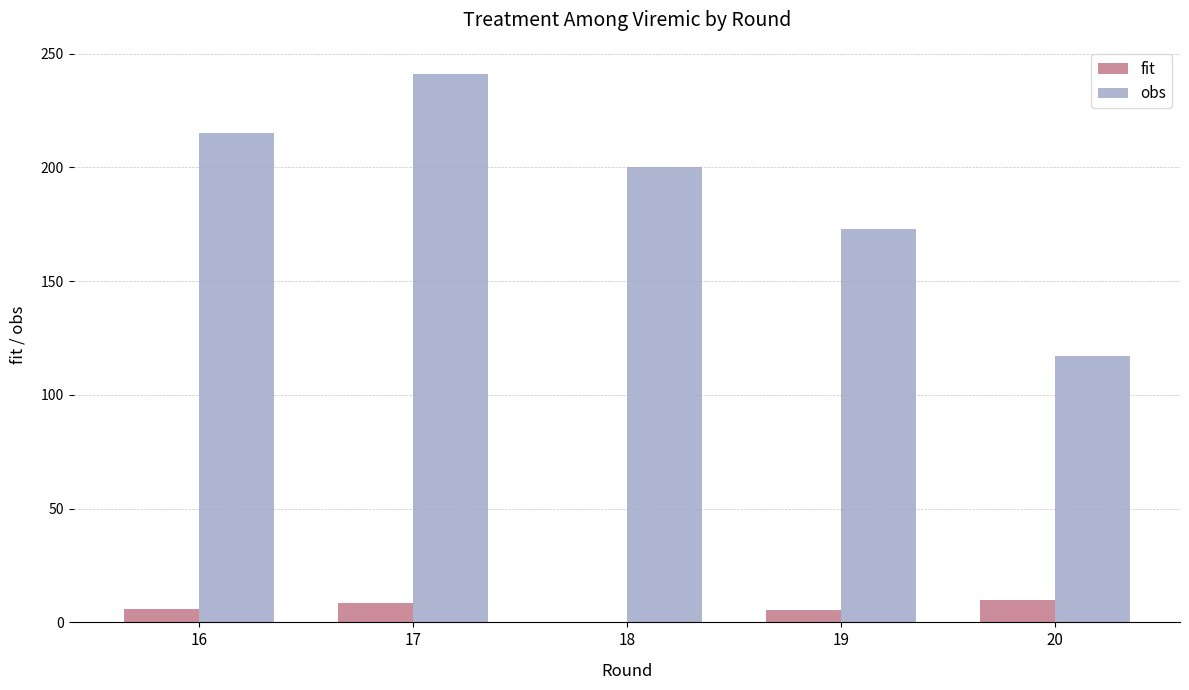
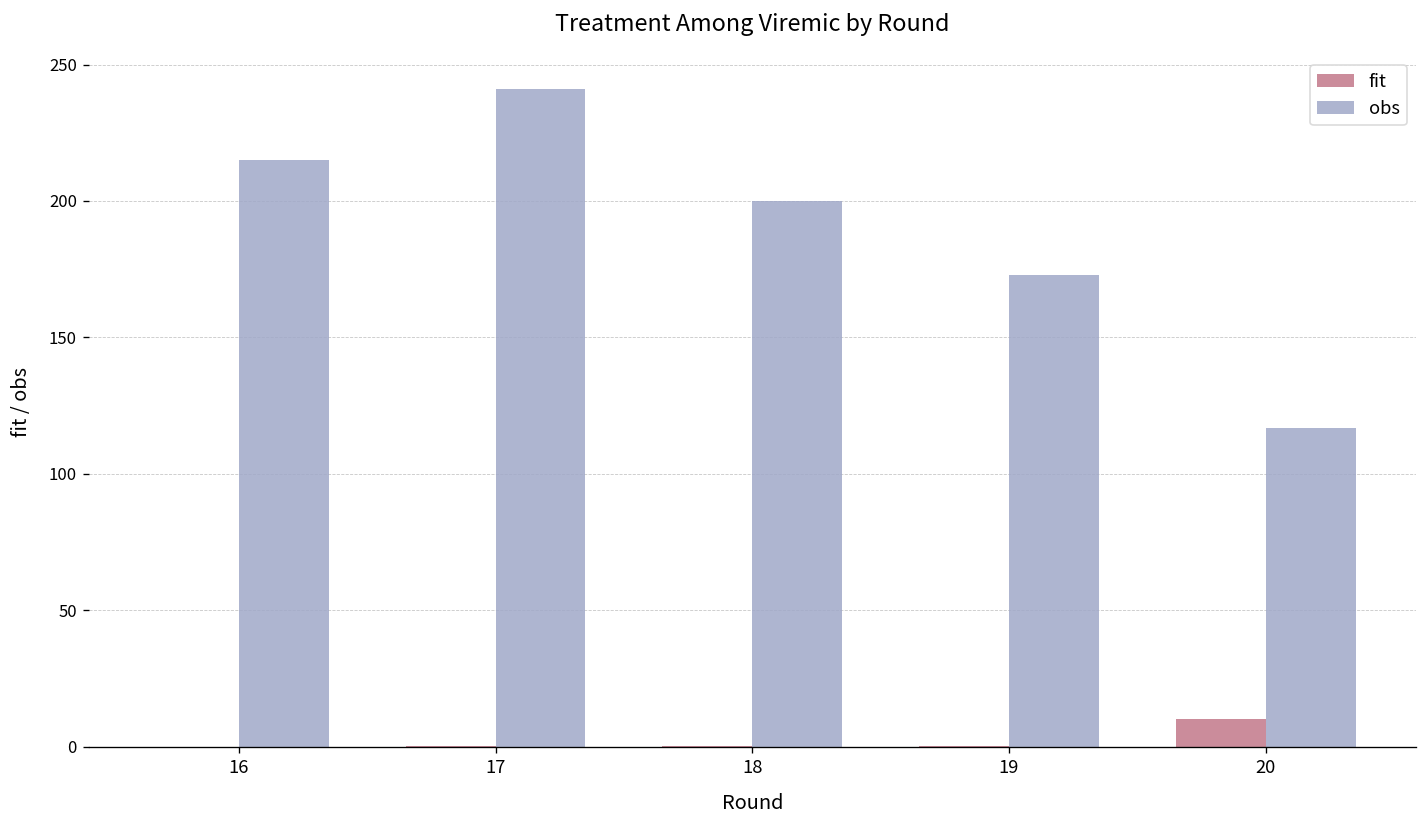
fit, 16: 6 -> 0
fit, 17: 9 -> 0
fit, 19: 5 -> 0
